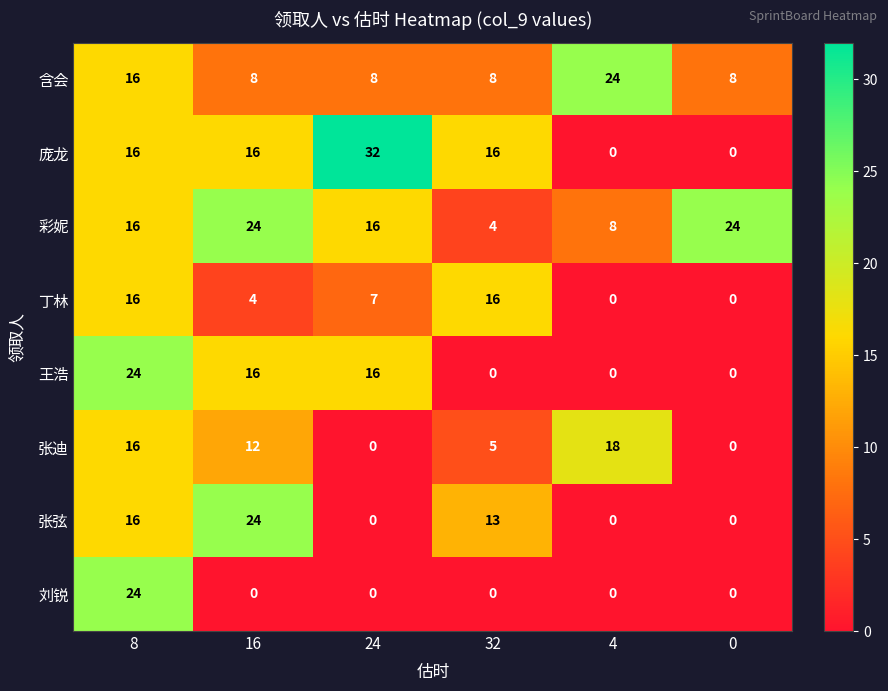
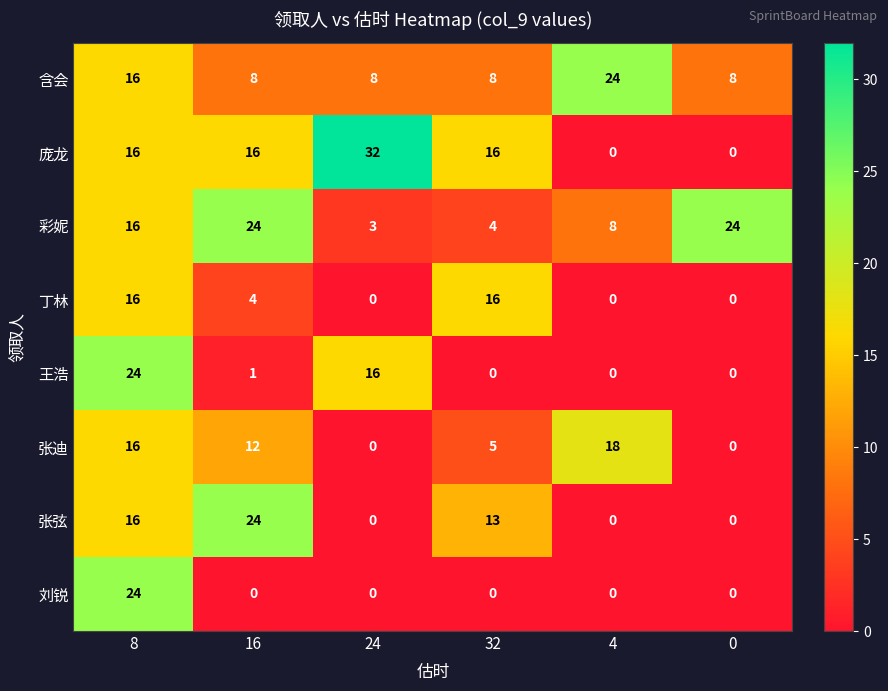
彩妮, 24: 16 -> 3
丁林, 24: 7 -> 0
王浩, 16: 16 -> 1
